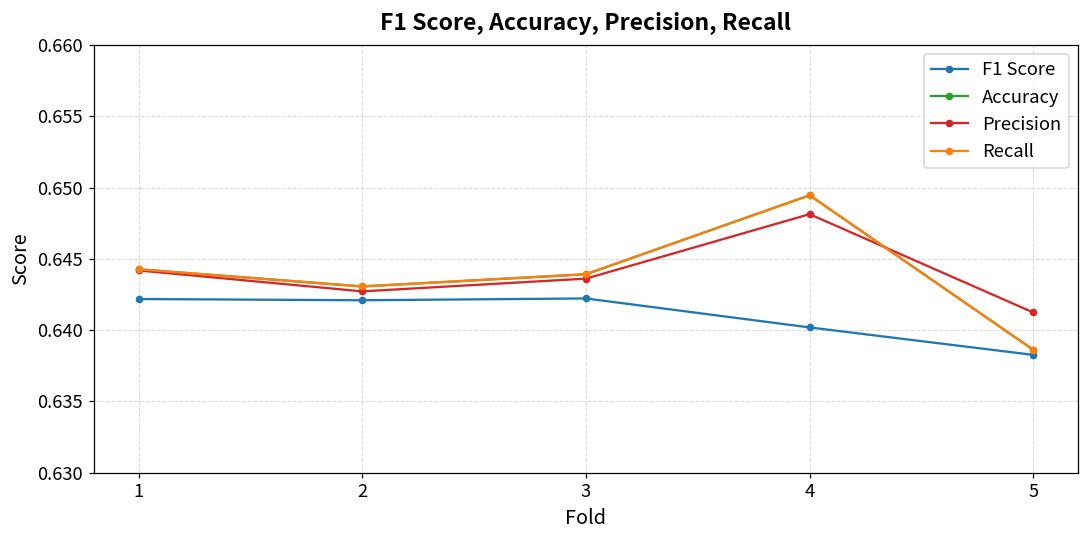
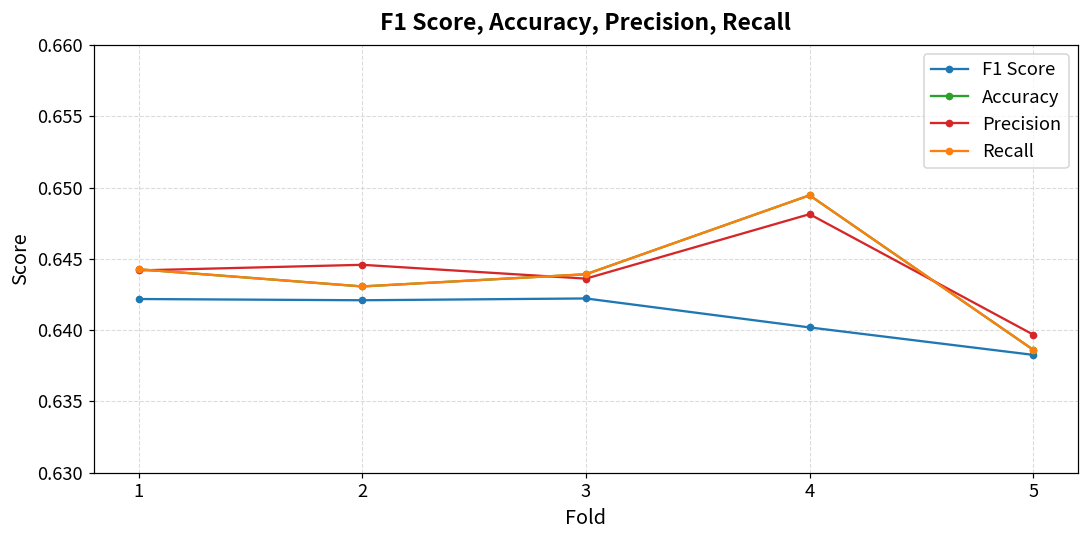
Precision, 2: 0.6427 -> 0.6446
Precision, 5: 0.6412 -> 0.6397
